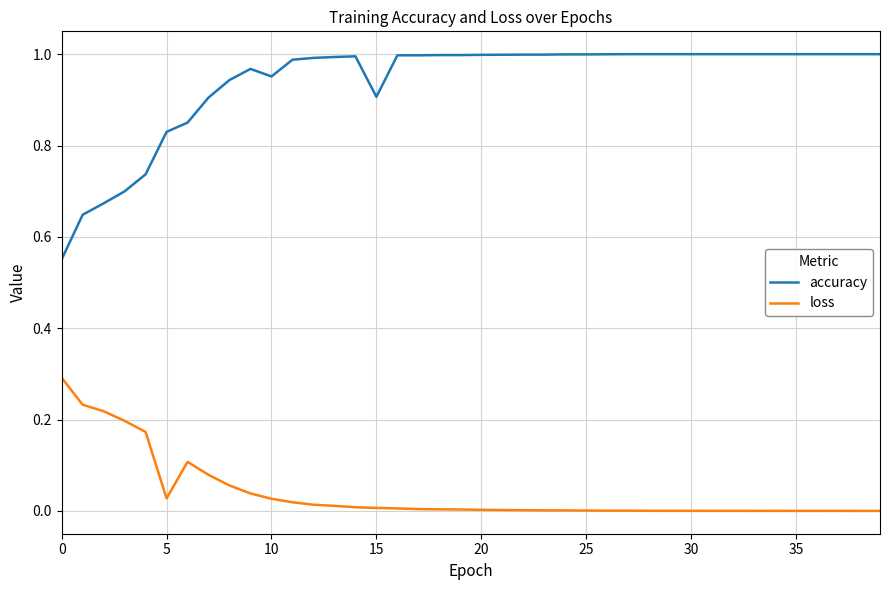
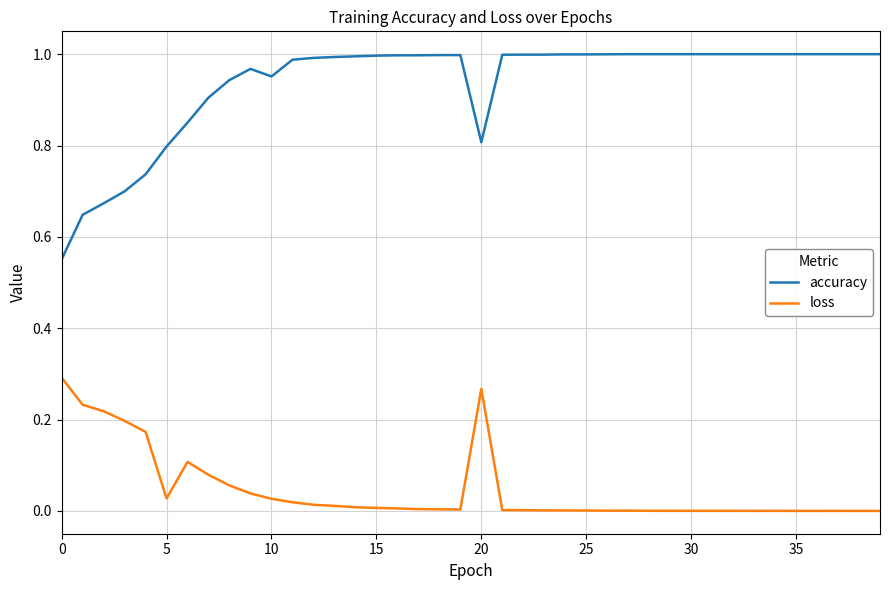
accuracy, 5: 0.83 -> 0.80
accuracy, 15: 0.91 -> 1.00
accuracy, 20: 1.00 -> 0.81
loss, 20: 0.00 -> 0.27
